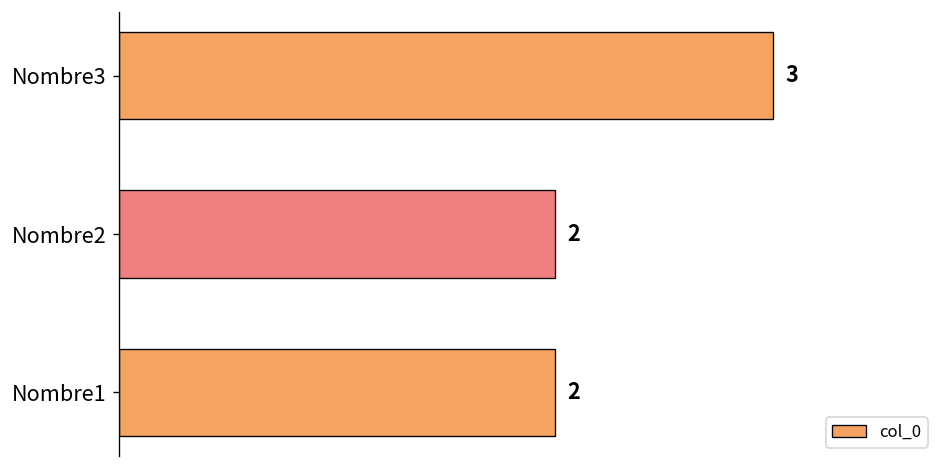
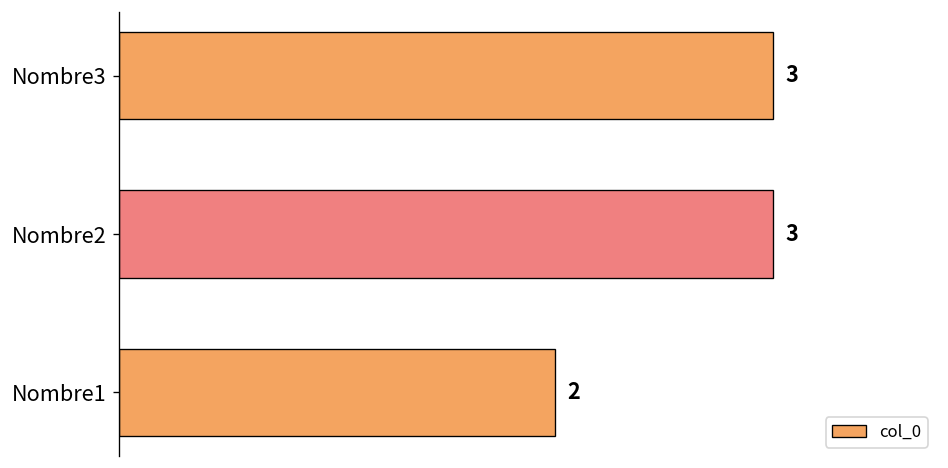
Nombre2: 2 -> 3
